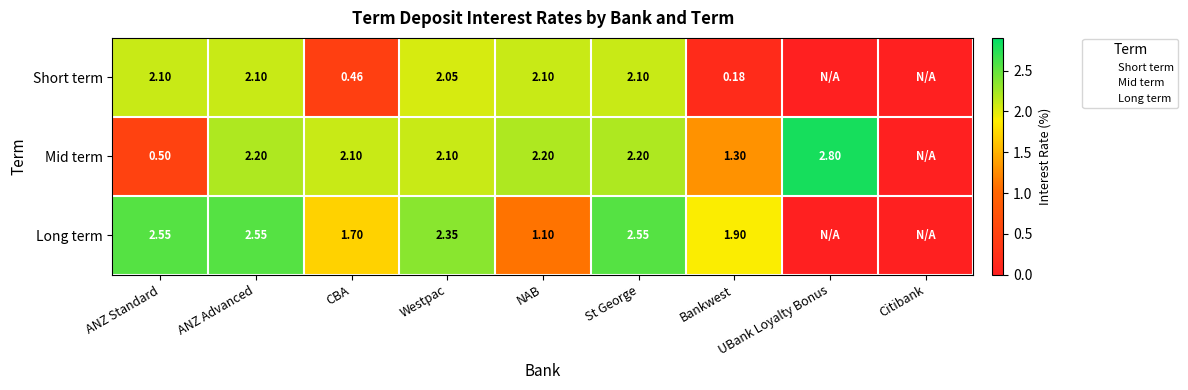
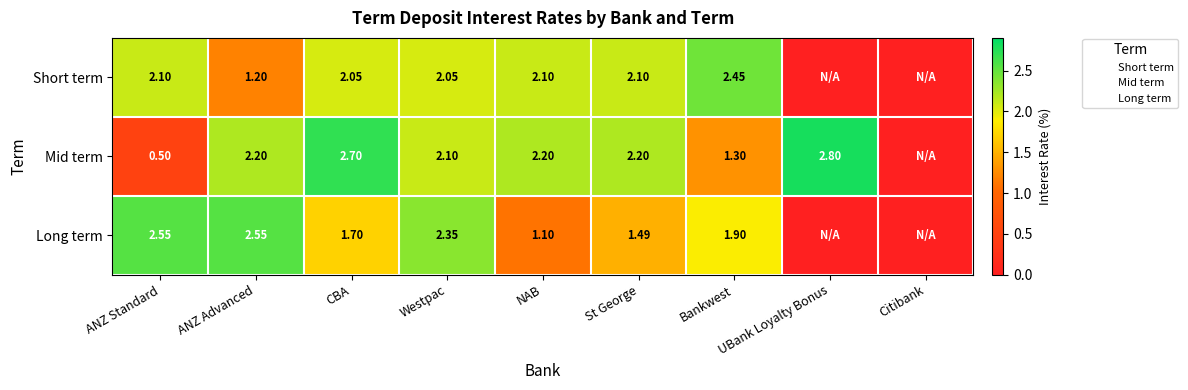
Short term, ANZ Advanced: 2.10 -> 1.20
Short term, CBA: 0.46 -> 2.05
Short term, Bankwest: 0.18 -> 2.45
Mid term, CBA: 2.10 -> 2.70
Long term, St George: 2.55 -> 1.49
